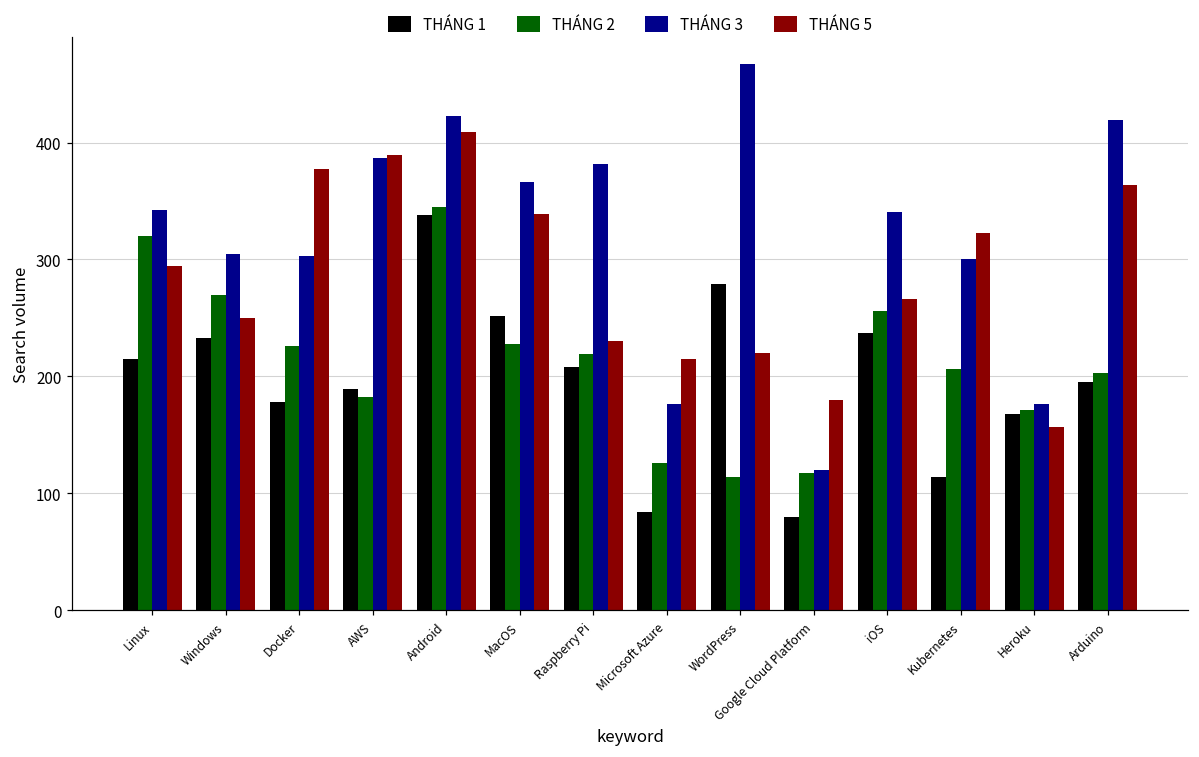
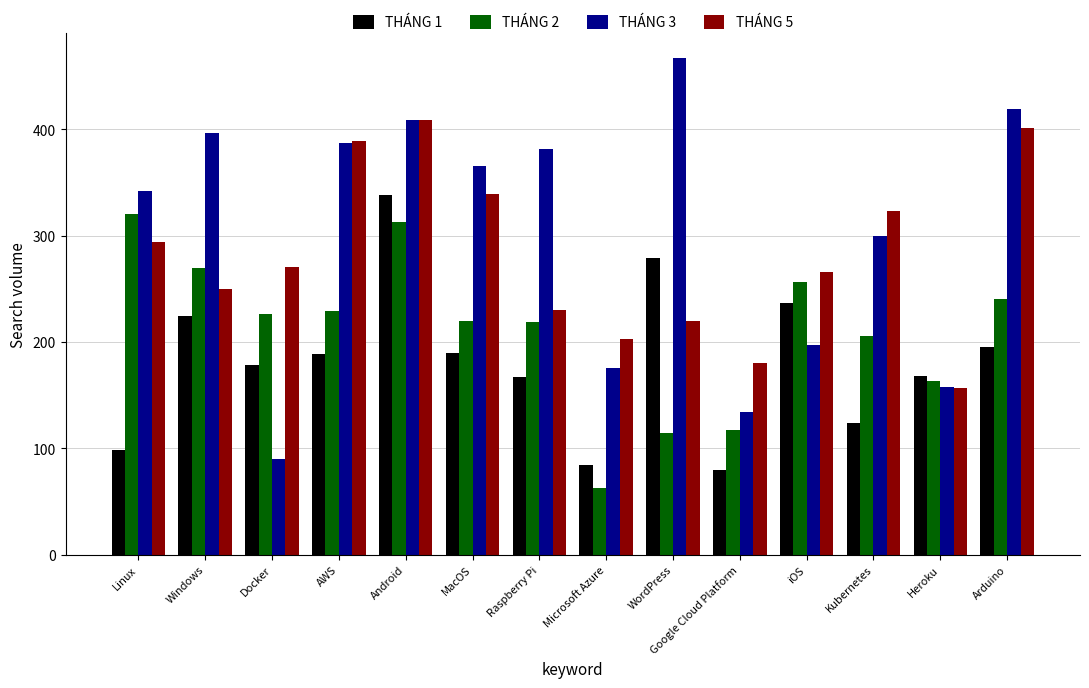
THÁNG 1, Linux: 215 -> 98
THÁNG 1, Windows: 233 -> 224
THÁNG 3, Windows: 305 -> 397
THÁNG 3, Docker: 303 -> 90
THÁNG 5, Docker: 377 -> 271
THÁNG 2, AWS: 182 -> 229
THÁNG 2, Android: 345 -> 313
THÁNG 3, Android: 423 -> 409
THÁNG 1, MacOS: 252 -> 190
THÁNG 2, MacOS: 228 -> 220
THÁNG 1, Raspberry Pi: 208 -> 167
THÁNG 2, Microsoft Azure: 126 -> 63
THÁNG 5, Microsoft Azure: 215 -> 203
THÁNG 3, Google Cloud Platform: 120 -> 134
THÁNG 3, iOS: 341 -> 197
THÁNG 1, Kubernetes: 114 -> 124
THÁNG 2, Heroku: 171 -> 163
THÁNG 3, Heroku: 176 -> 158
THÁNG 2, Arduino: 203 -> 240
THÁNG 5, Arduino: 364 -> 401
